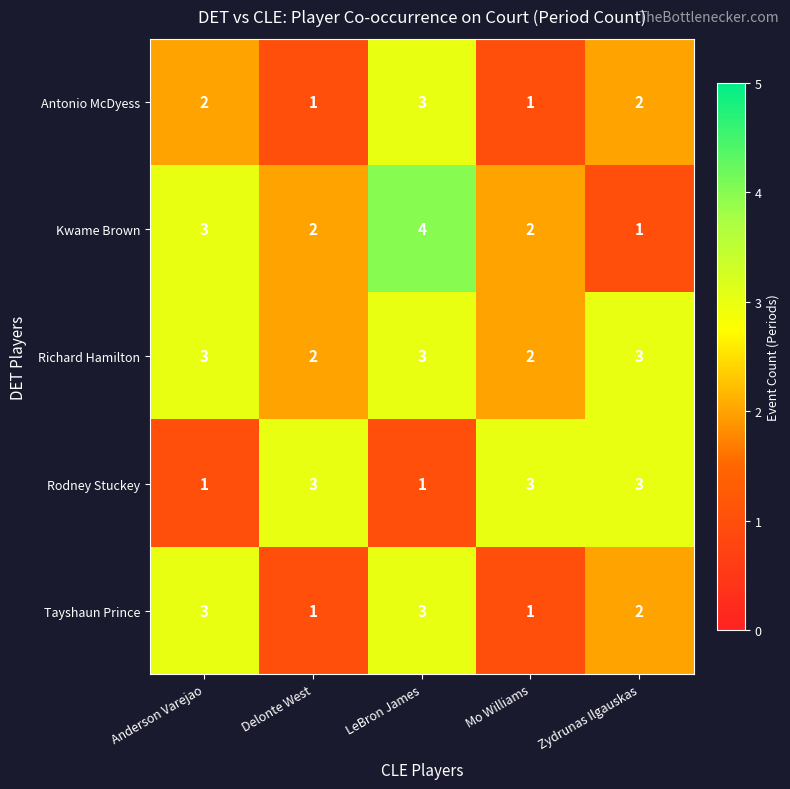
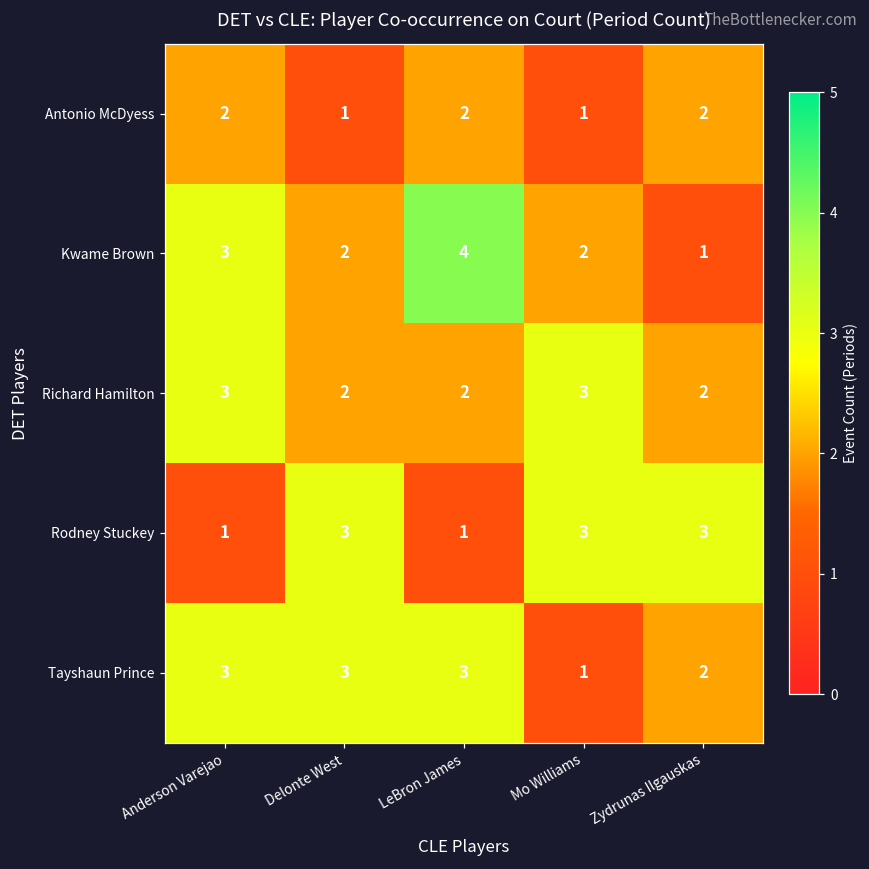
Antonio McDyess, LeBron James: 3 -> 2
Richard Hamilton, LeBron James: 3 -> 2
Richard Hamilton, Mo Williams: 2 -> 3
Richard Hamilton, Zydrunas Ilgauskas: 3 -> 2
Tayshaun Prince, Delonte West: 1 -> 3
